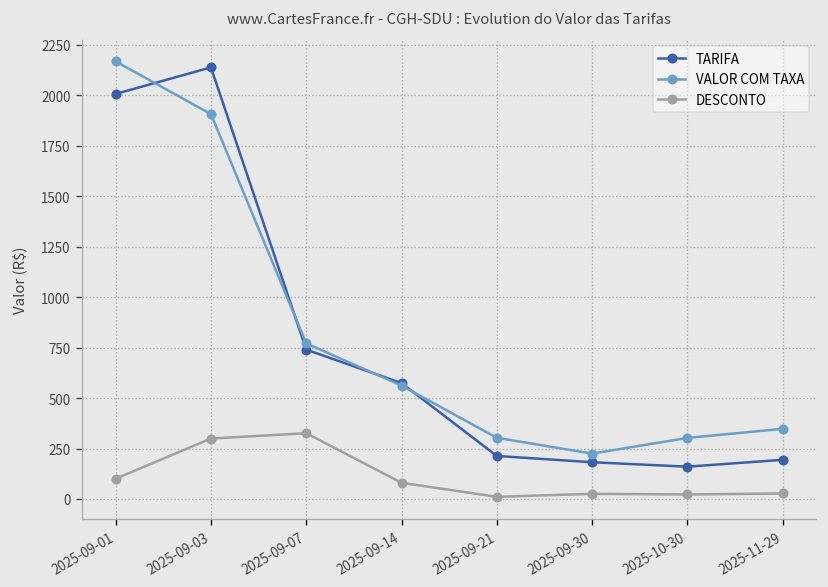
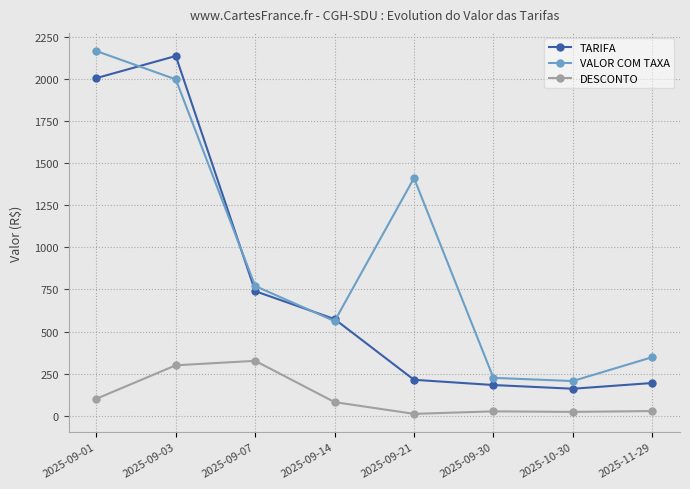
VALOR COM TAXA, 2025-09-03: 1910 -> 2000
VALOR COM TAXA, 2025-09-21: 300 -> 1410
VALOR COM TAXA, 2025-10-30: 300 -> 210
